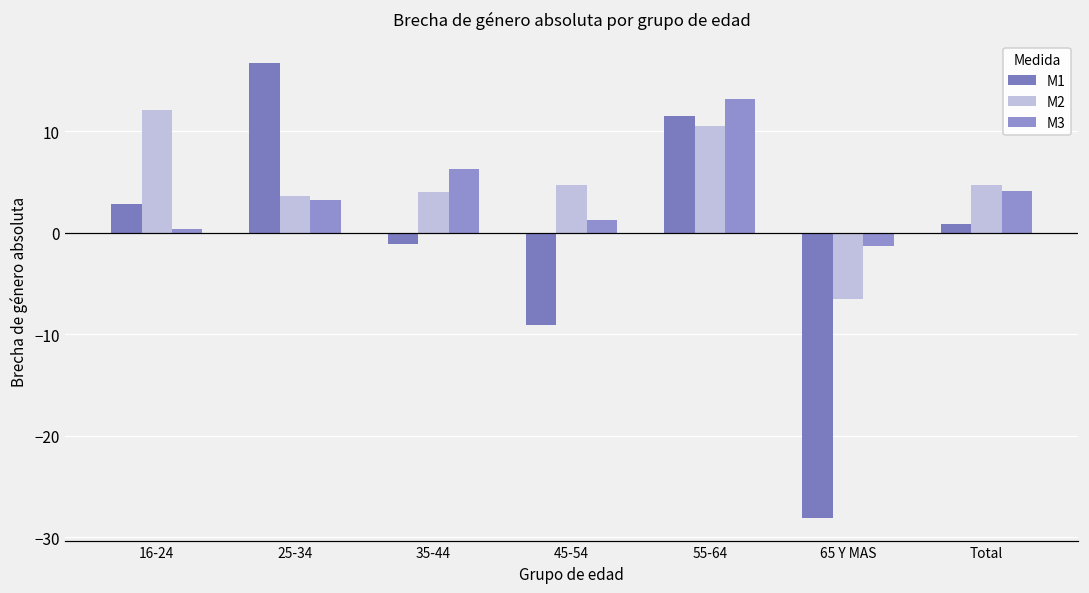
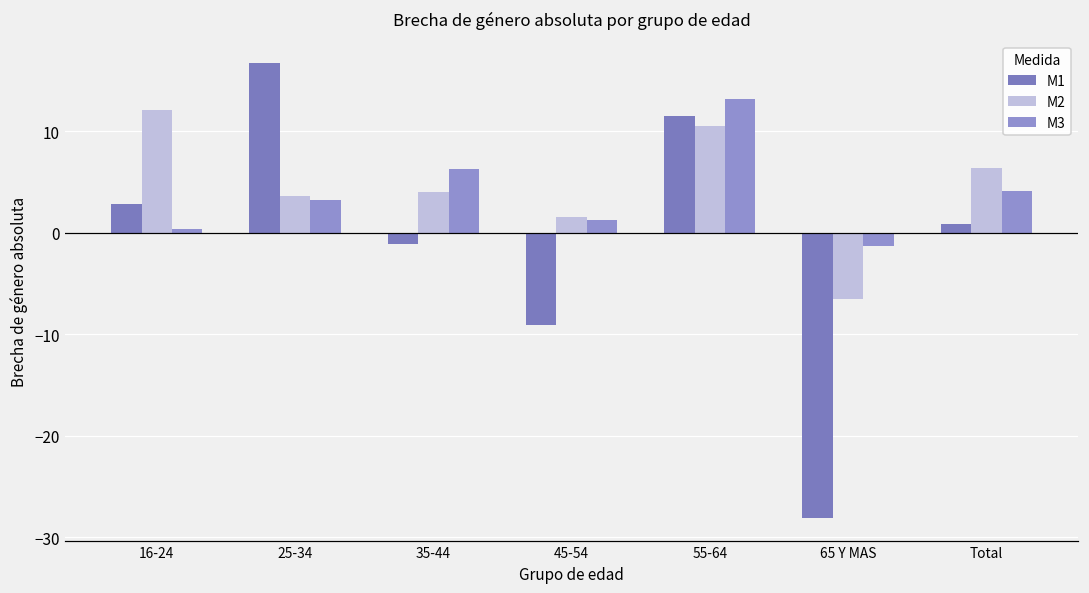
M2, 45-54: 5 -> 2
M2, Total: 5 -> 6
